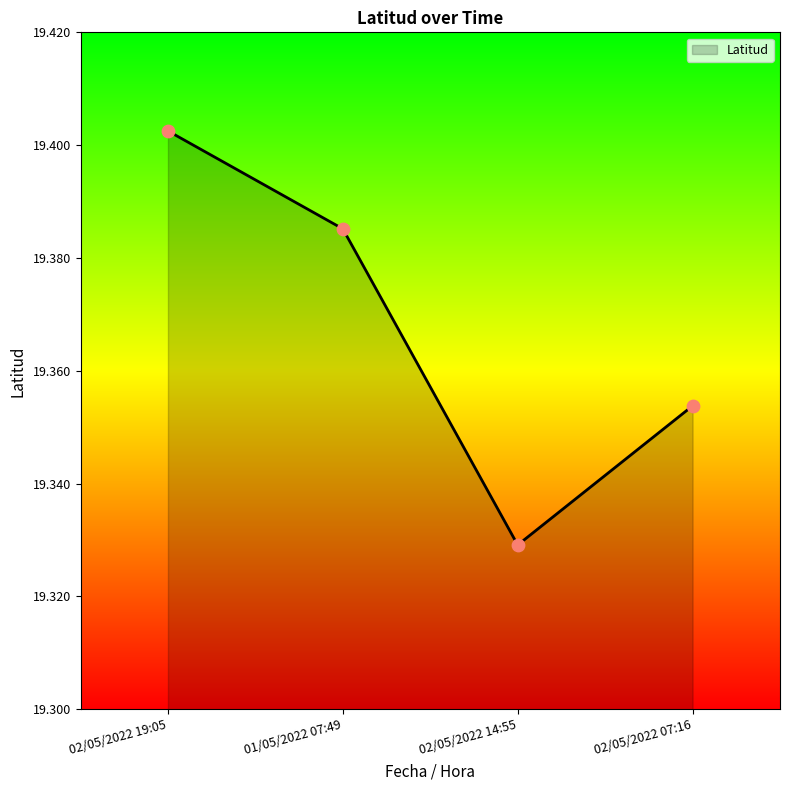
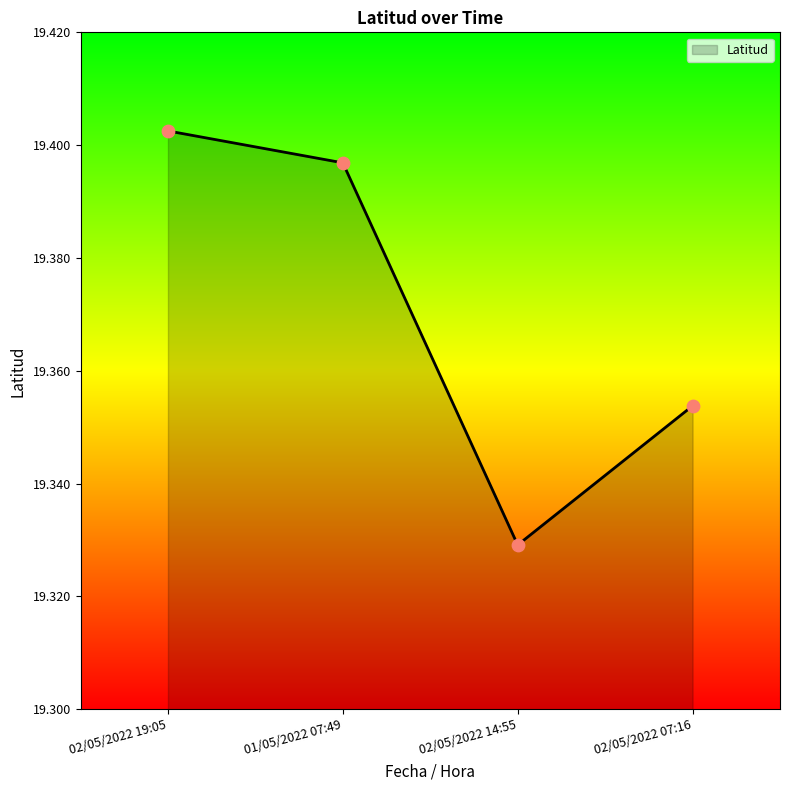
01/05/2022 07:49: 19.385 -> 19.397
